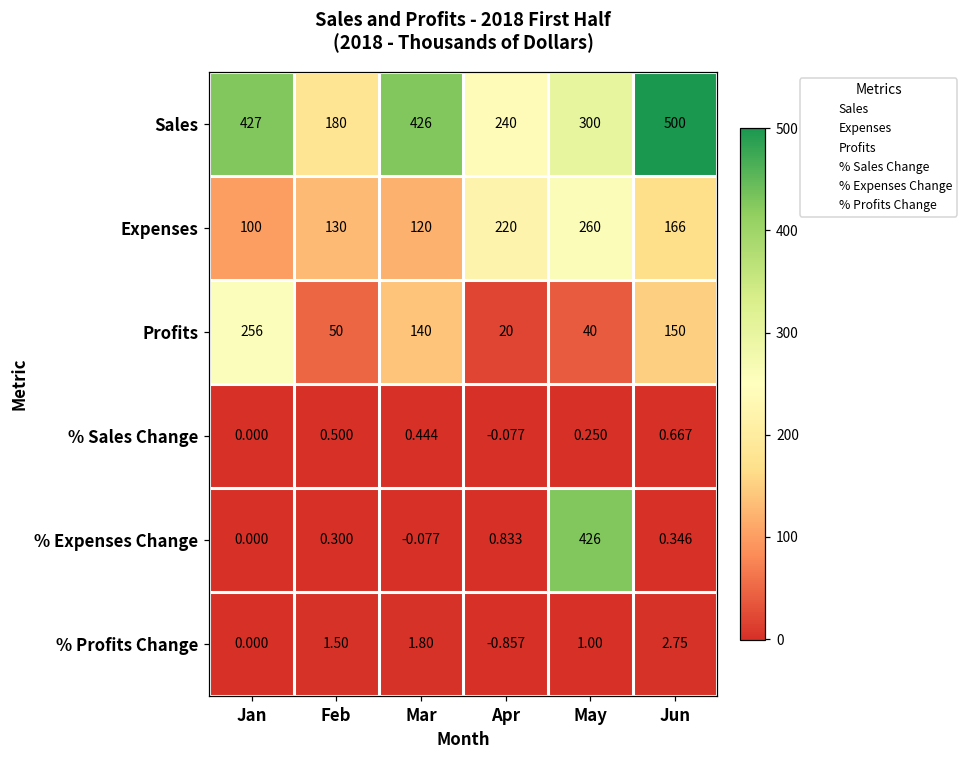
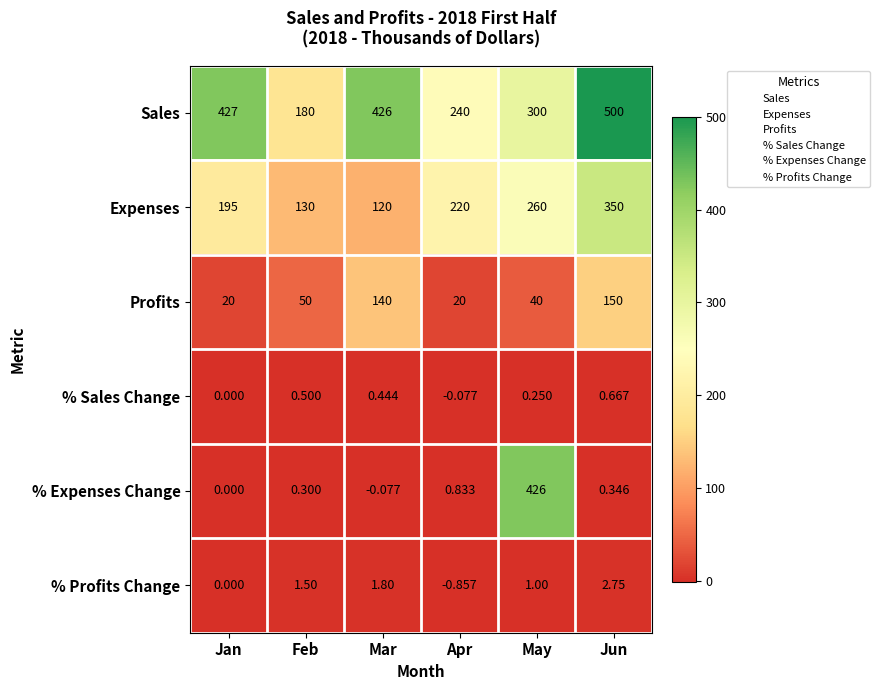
Expenses, Jan: 100 -> 195
Expenses, Jun: 166 -> 350
Profits, Jan: 256 -> 20
